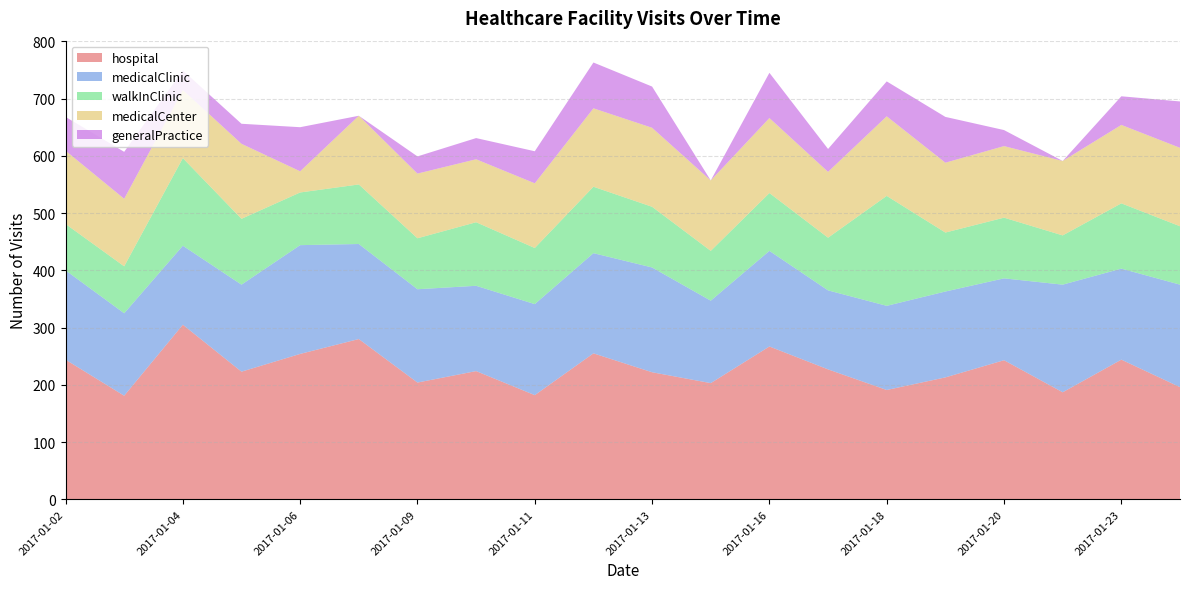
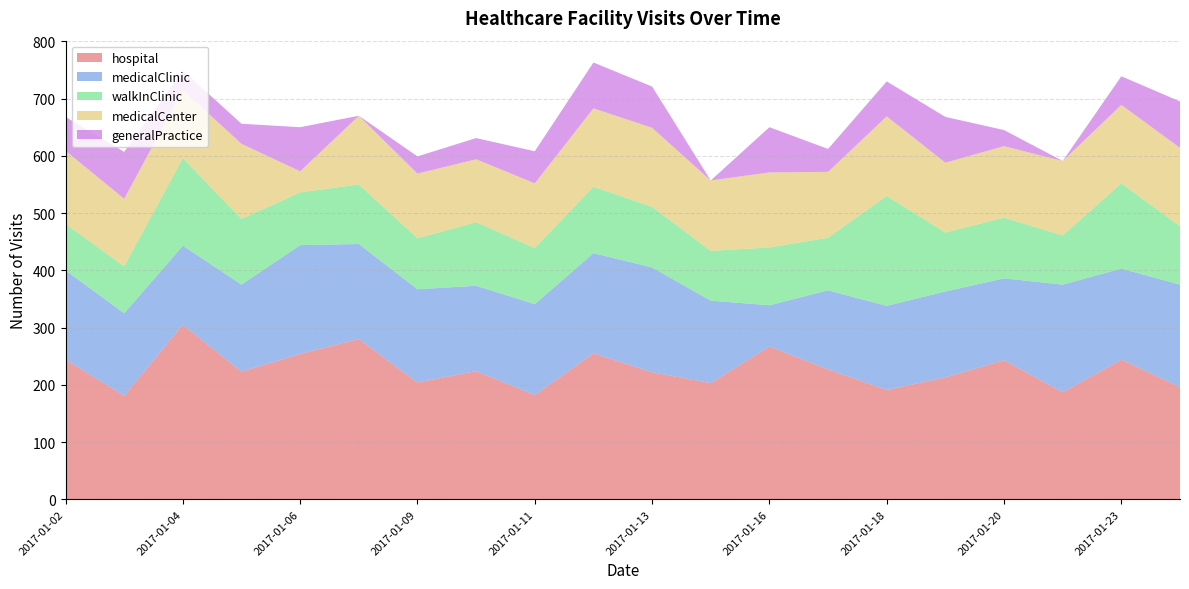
medicalClinic, 2017-01-16: 170 -> 70
walkInClinic, 2017-01-23: 110 -> 150
